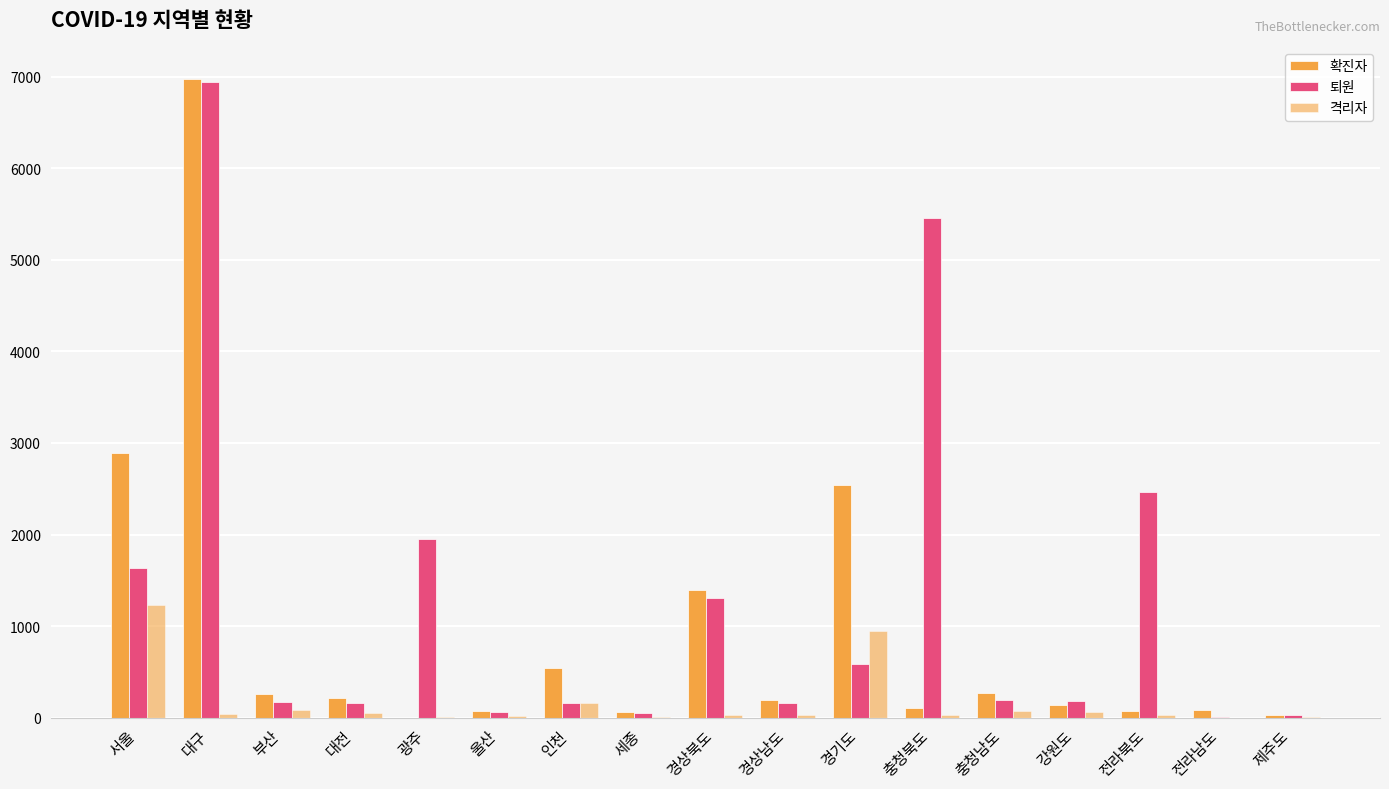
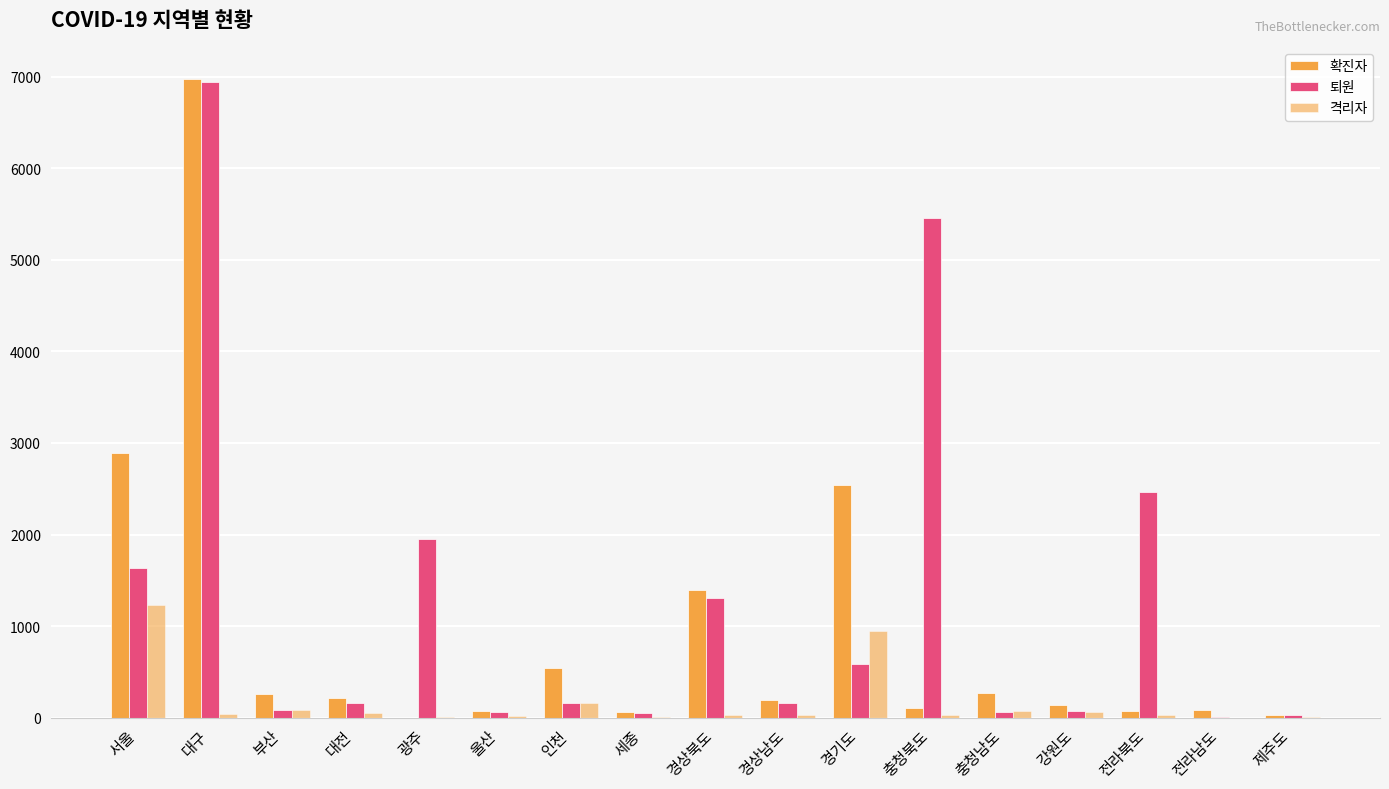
퇴원, 부산: 200 -> 100
퇴원, 충청남도: 200 -> 100
퇴원, 강원도: 200 -> 100
